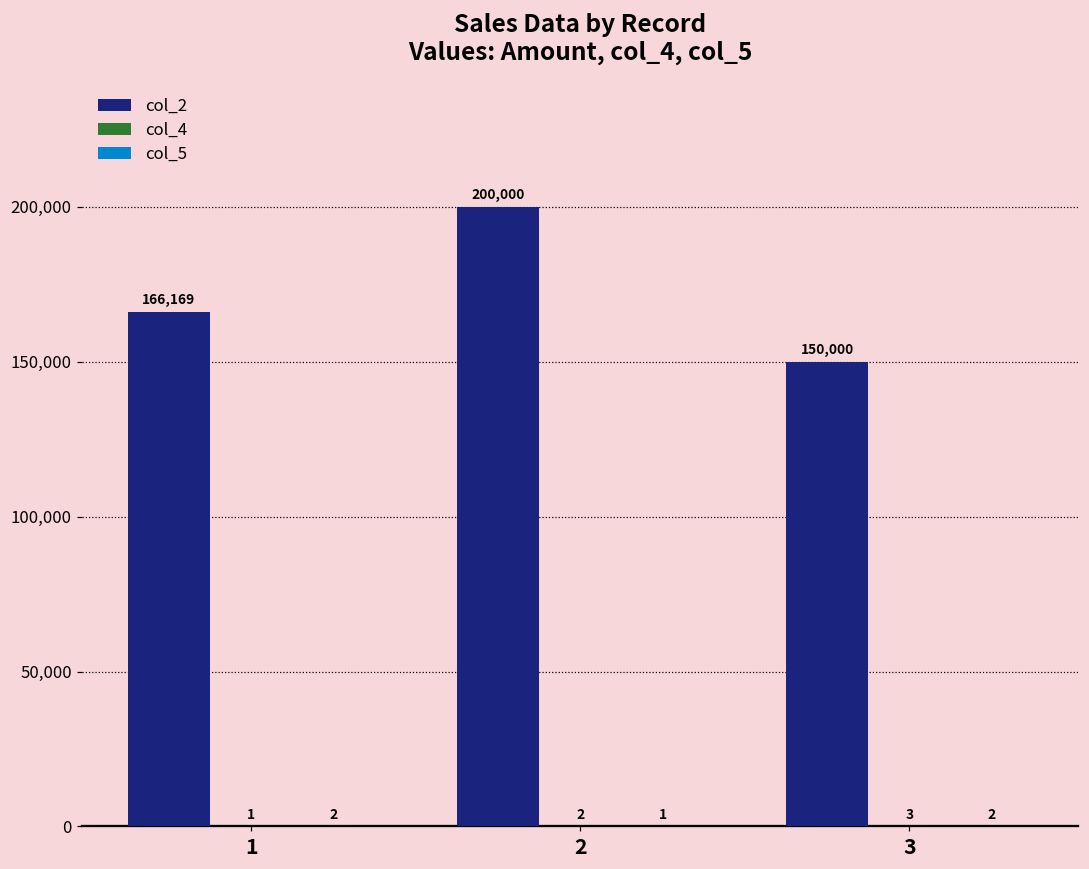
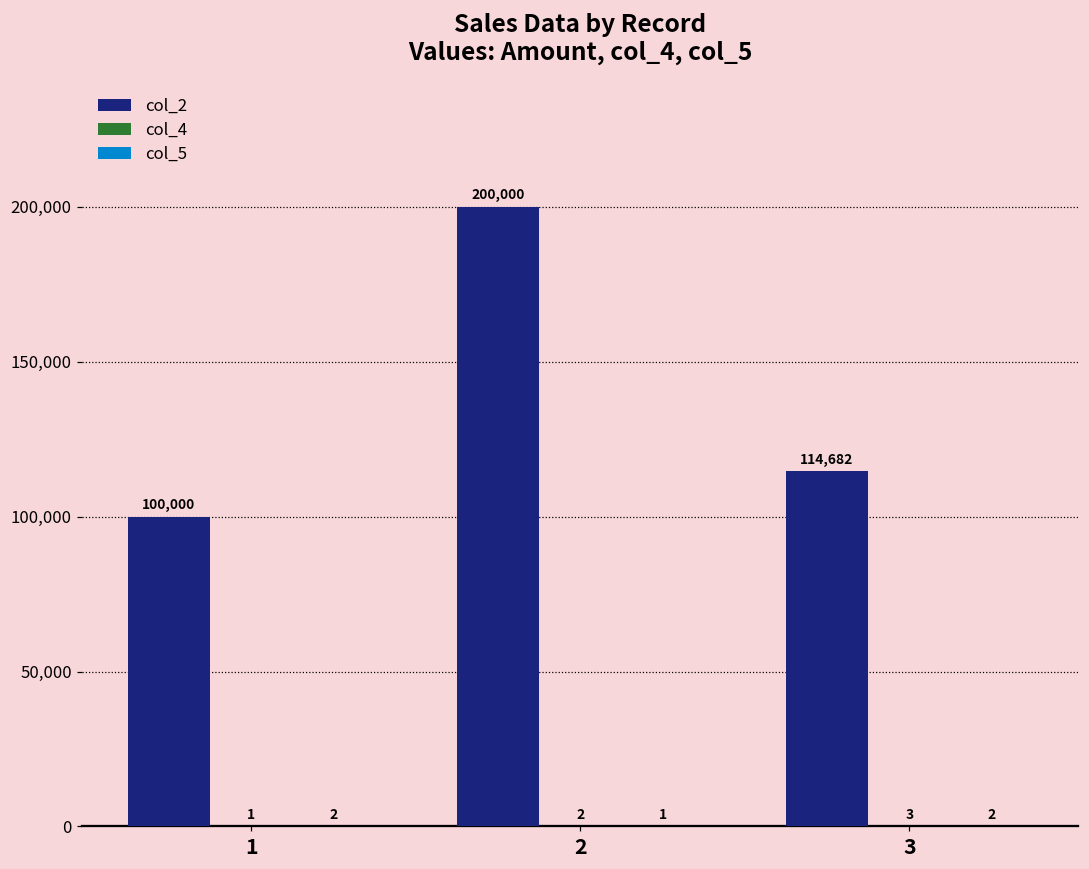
col_2, 1: 166,169 -> 100,000
col_2, 3: 150,000 -> 114,682
